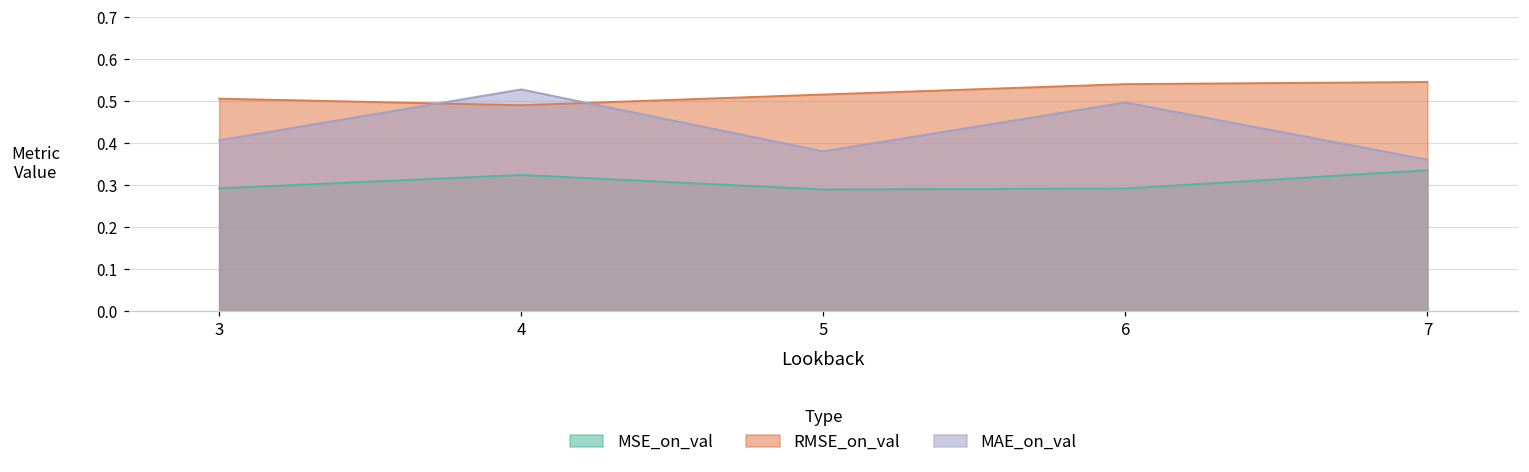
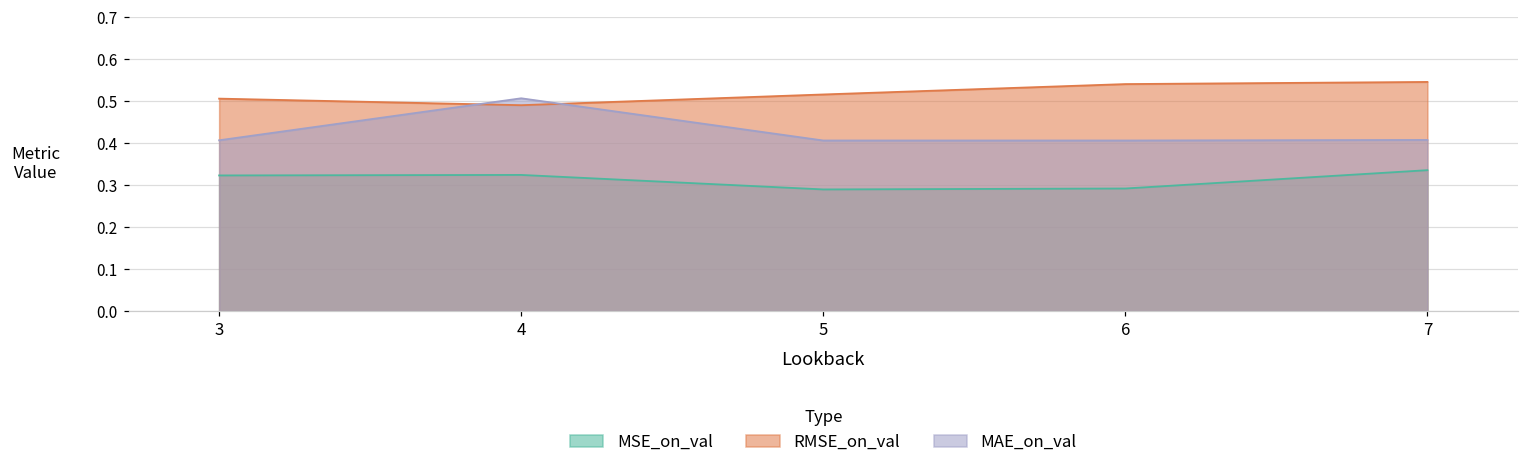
MSE_on_val, 3: 0.29 -> 0.32
MAE_on_val, 4: 0.53 -> 0.51
MAE_on_val, 5: 0.38 -> 0.41
MAE_on_val, 6: 0.50 -> 0.41
MAE_on_val, 7: 0.36 -> 0.41
